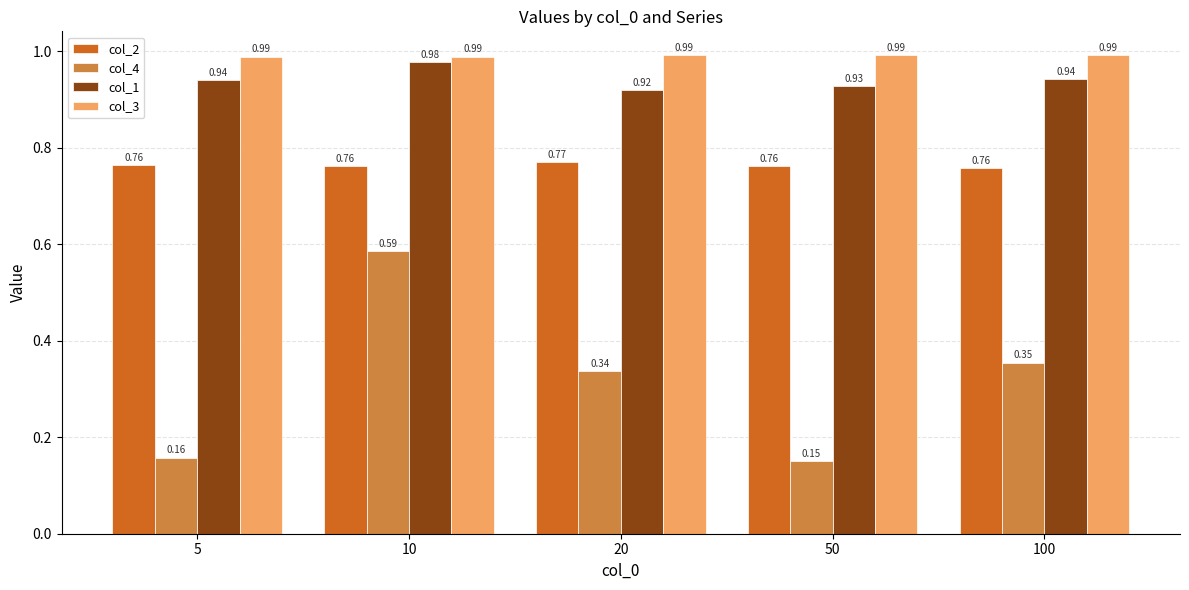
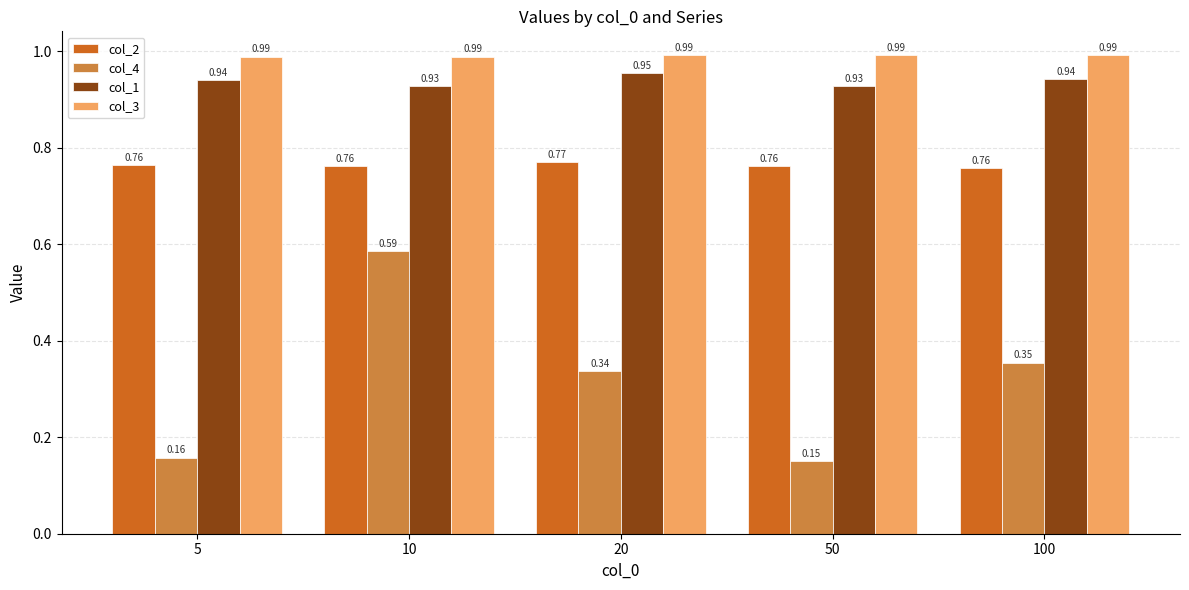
col_1, 10: 0.98 -> 0.93
col_1, 20: 0.92 -> 0.95
